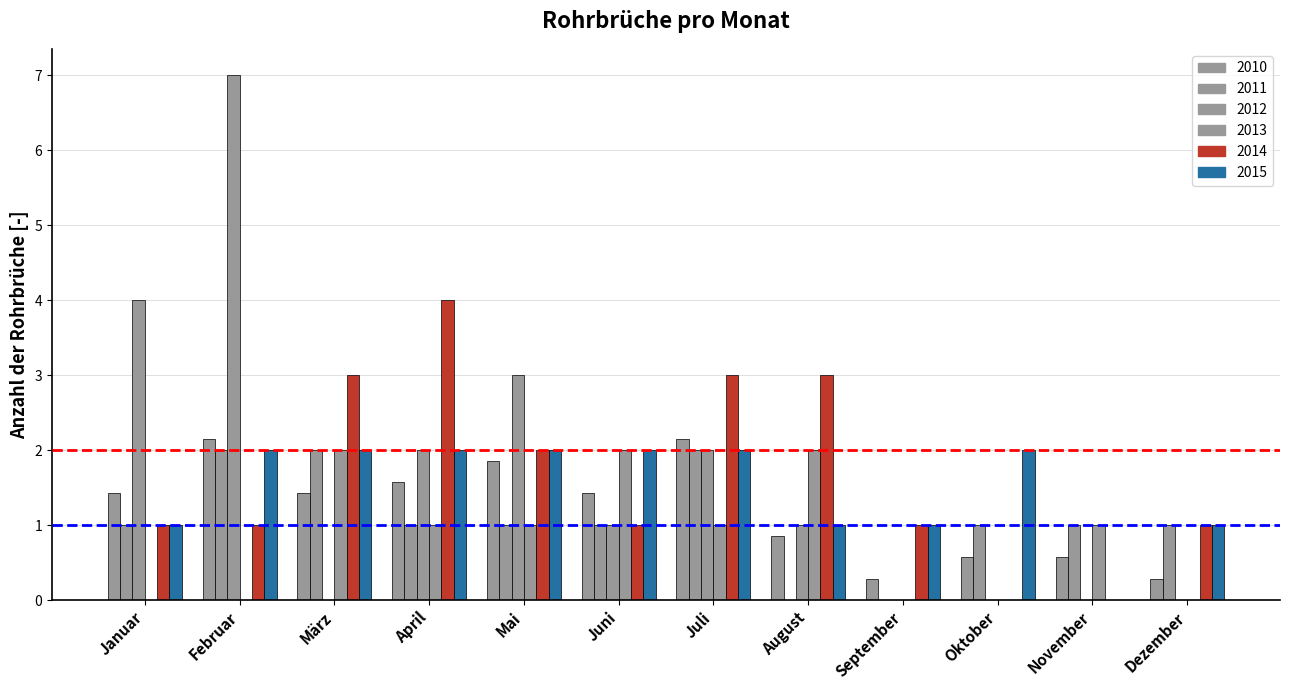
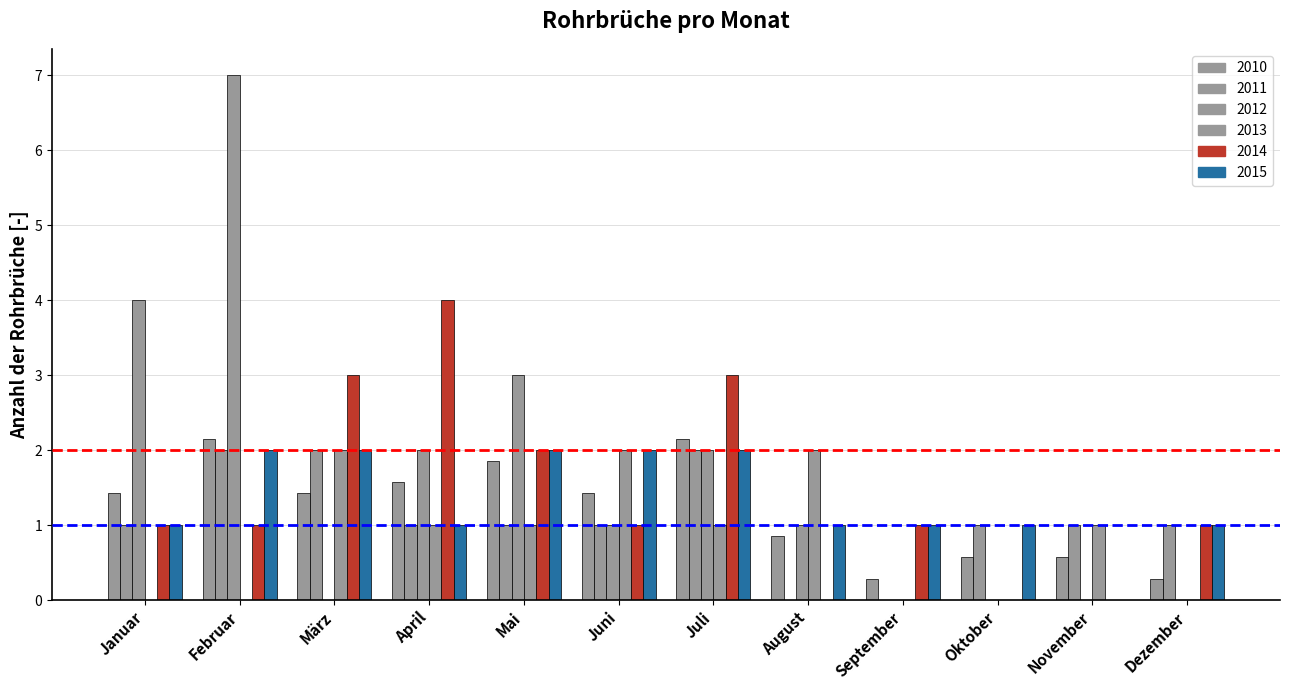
2015, April: 2 -> 1
2014, August: 3 -> 0
2015, Oktober: 2 -> 1
